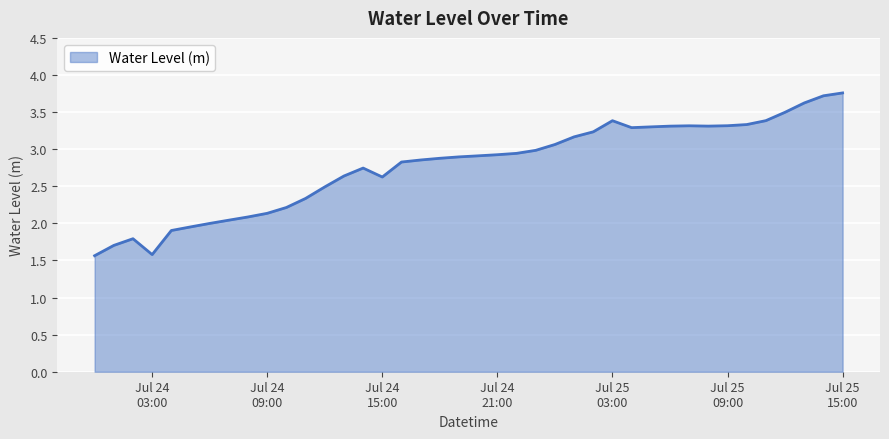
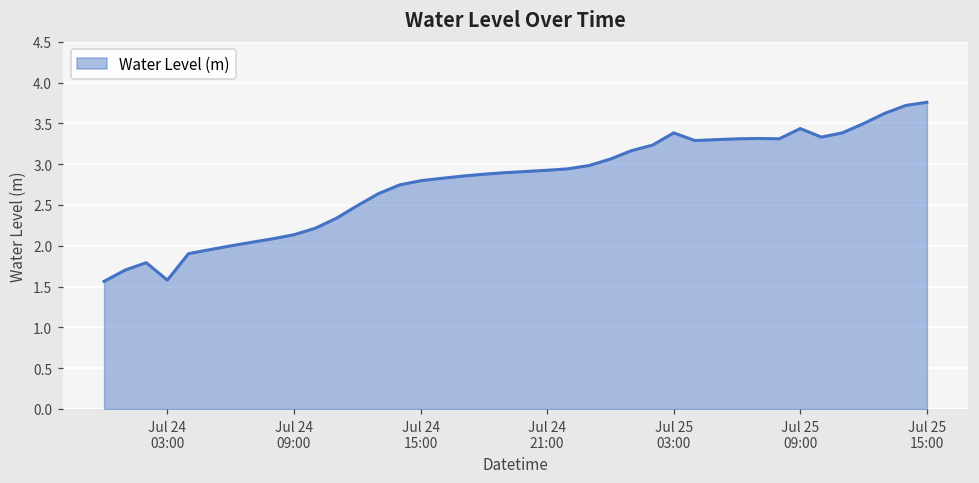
Jul 24 15:00: 2.6 -> 2.8
Jul 25 09:00: 3.3 -> 3.4
